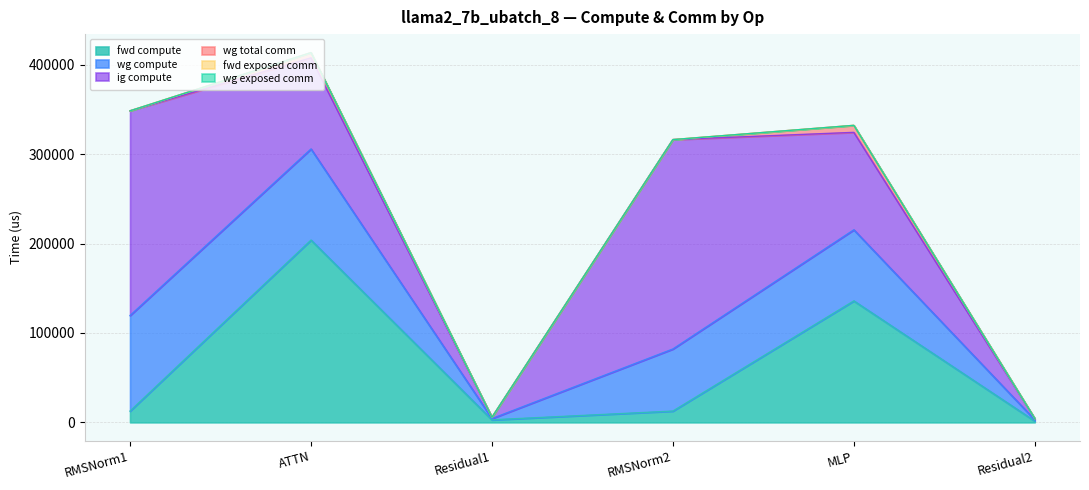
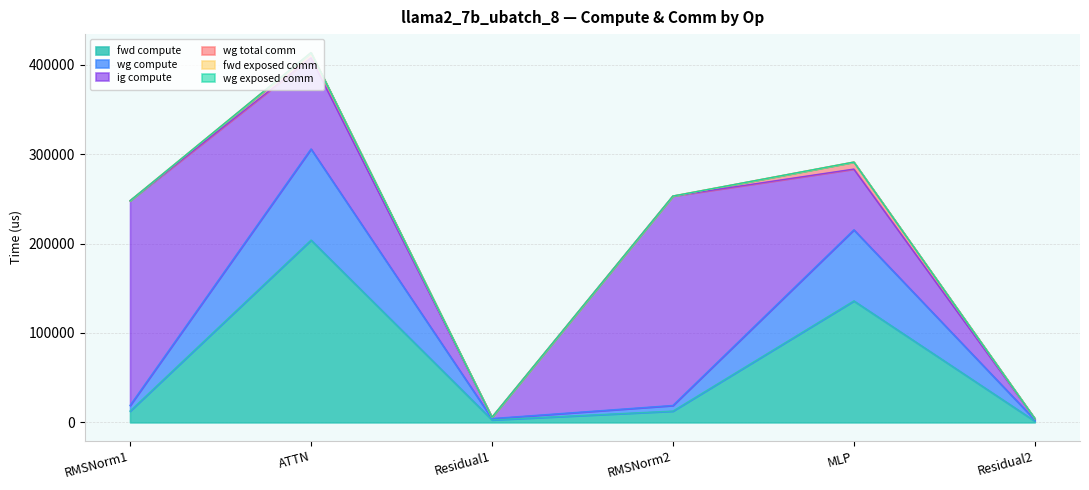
wg compute, RMSNorm1: 110000 -> 10000
wg compute, RMSNorm2: 70000 -> 10000
ig compute, MLP: 110000 -> 70000
